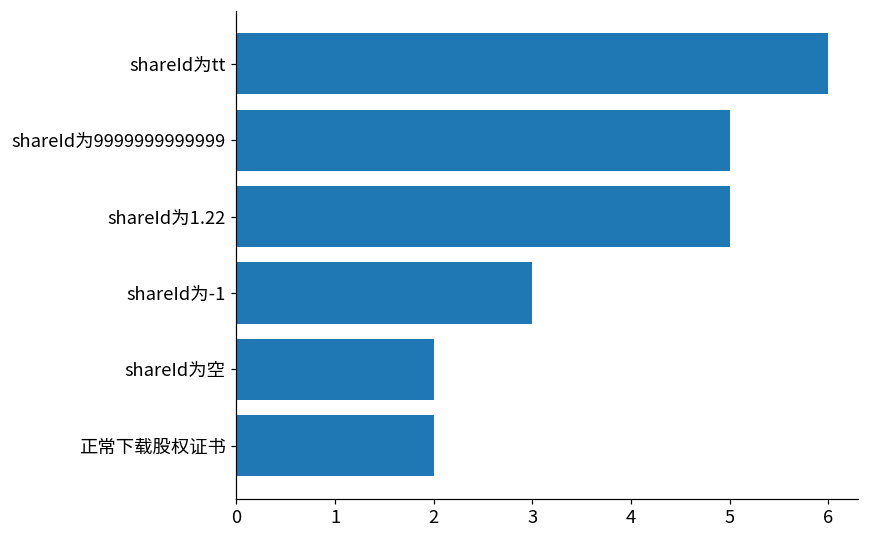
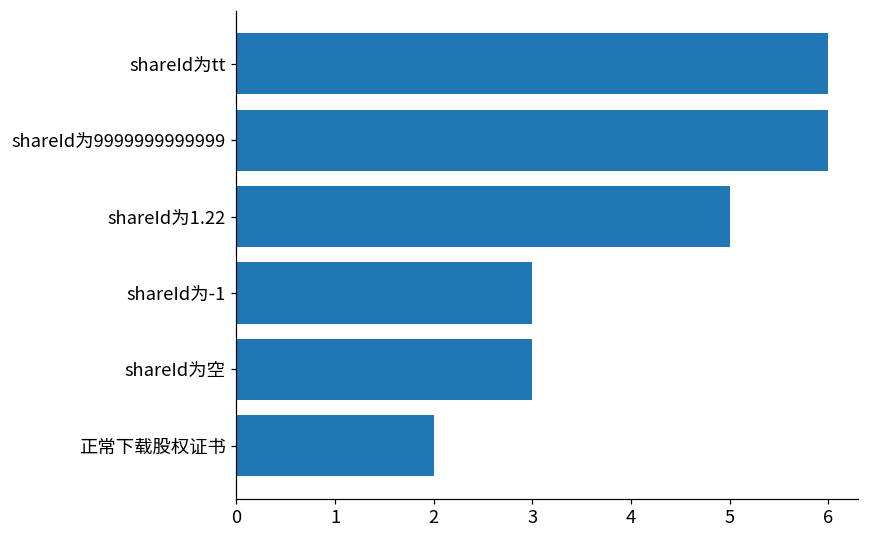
shareId为9999999999999: 5 -> 6
shareId为空: 2 -> 3
